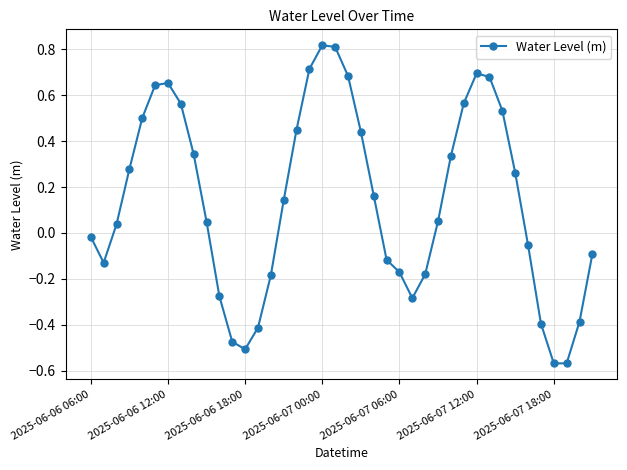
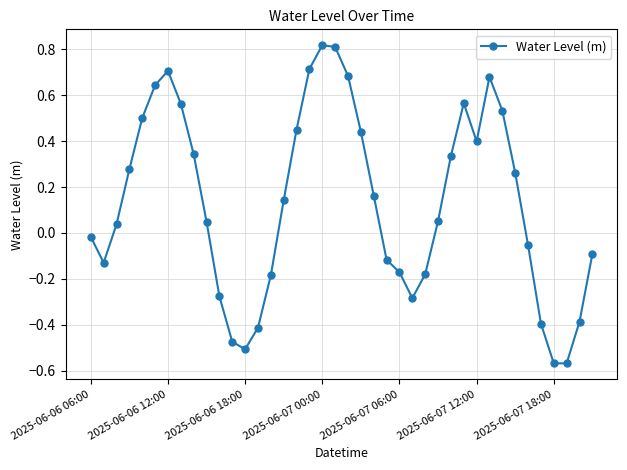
2025-06-06 12:00: 0.65 -> 0.71
2025-06-07 12:00: 0.70 -> 0.40
